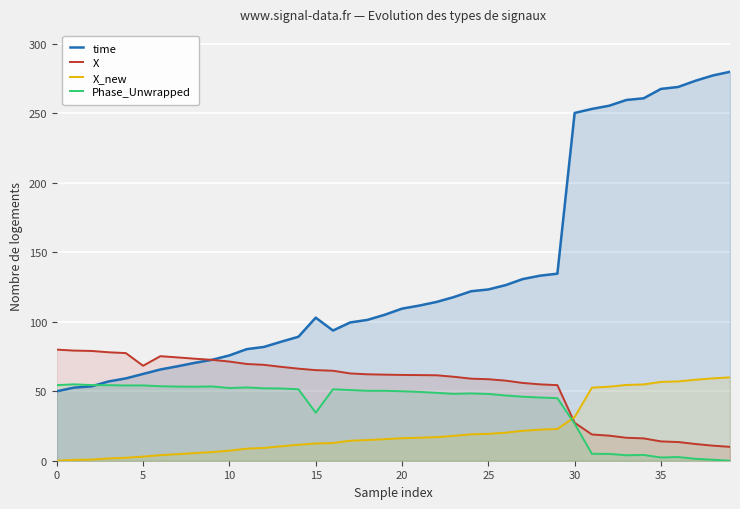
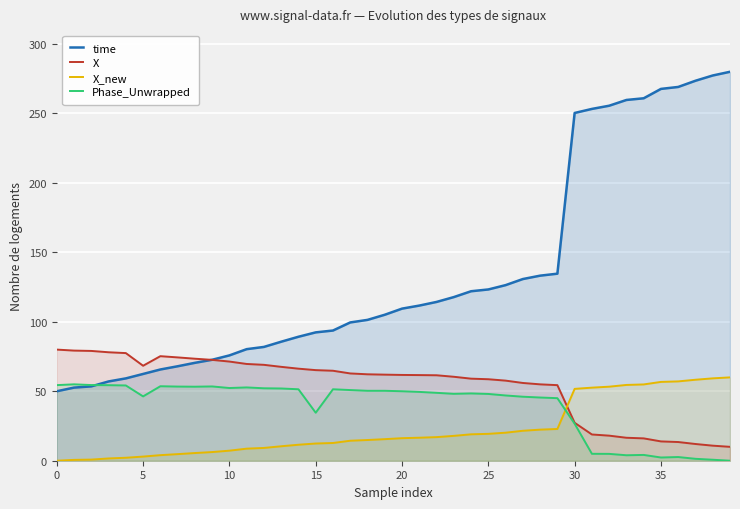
Phase_Unwrapped, 5: 54 -> 46
time, 15: 103 -> 92
X_new, 30: 31 -> 52
